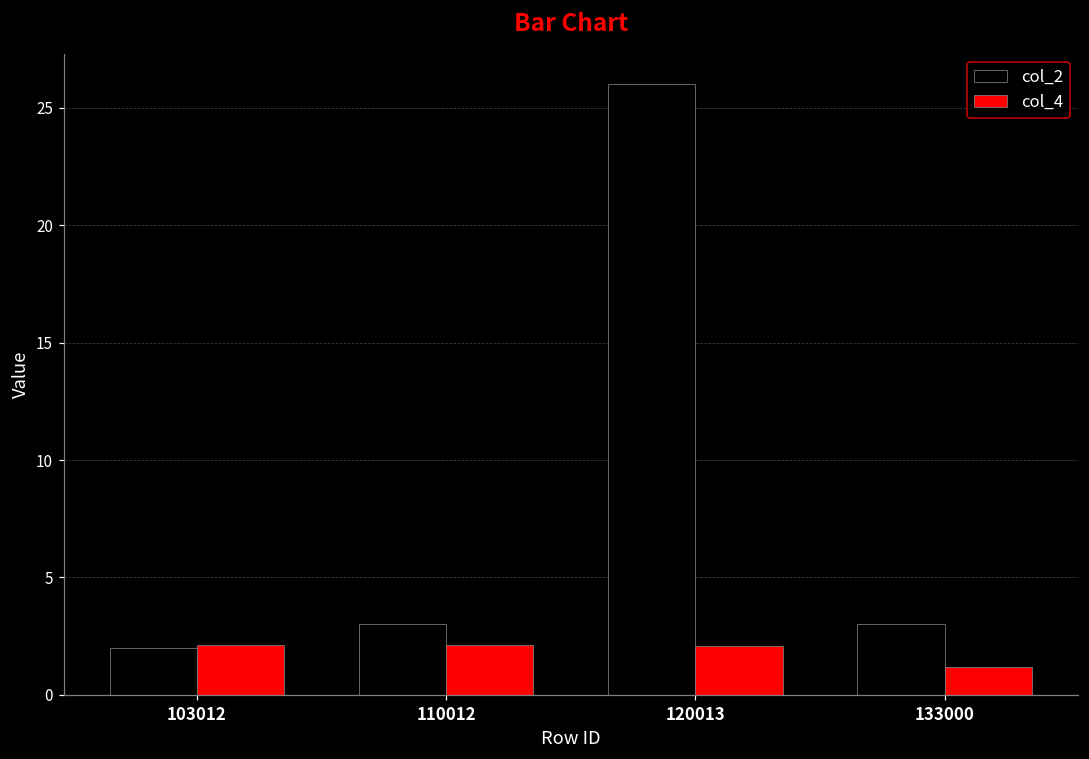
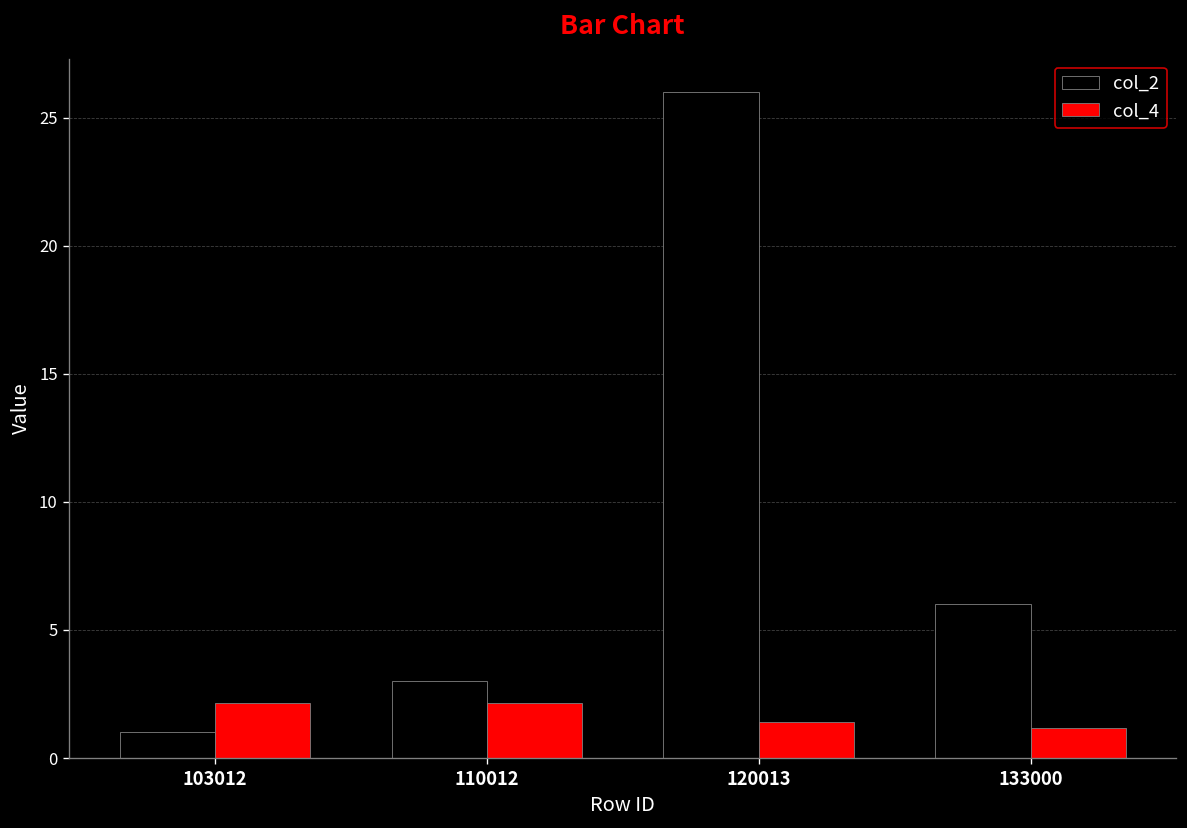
col_2, 103012: 2 -> 1
col_4, 120013: 2.1 -> 1.4
col_2, 133000: 3 -> 6
